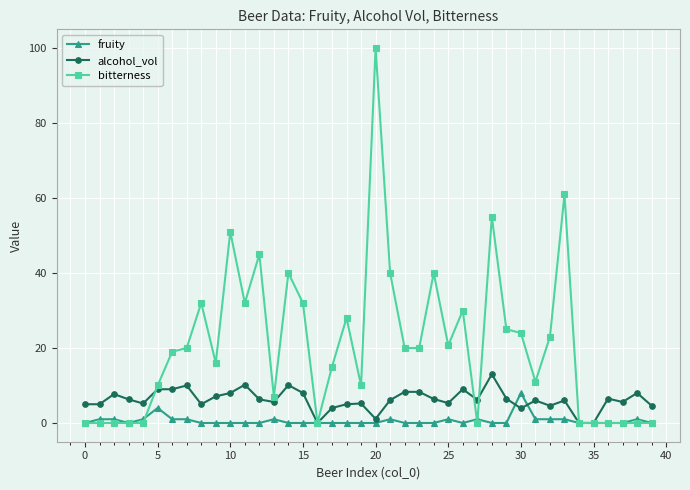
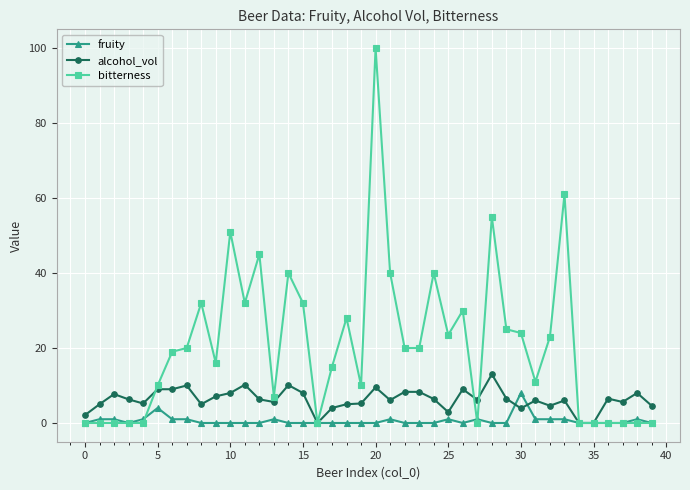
alcohol_vol, 0: 5 -> 2
alcohol_vol, 20: 1 -> 10
alcohol_vol, 25: 5 -> 3
bitterness, 25: 21 -> 24
